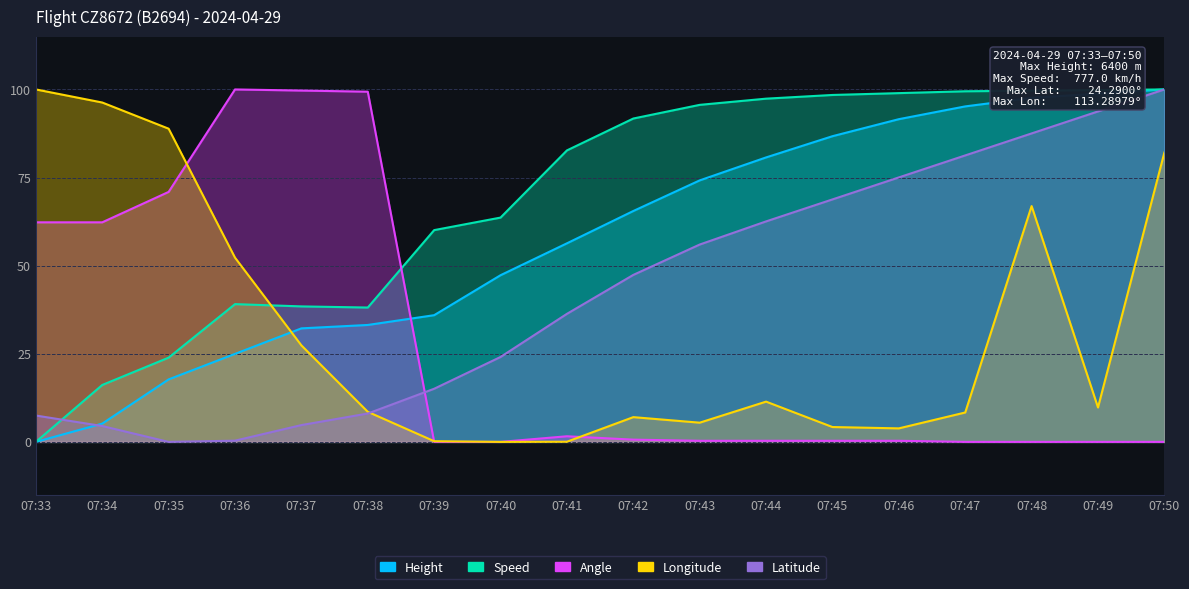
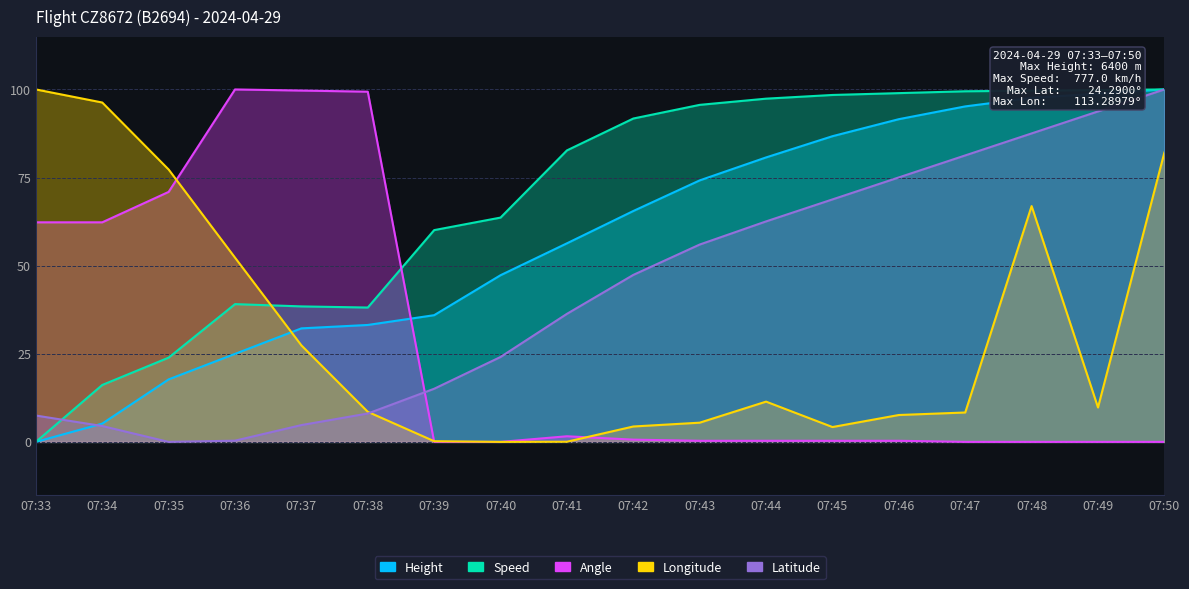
Longitude, 07:35: 89 -> 77
Longitude, 07:42: 7 -> 4
Longitude, 07:46: 4 -> 8
